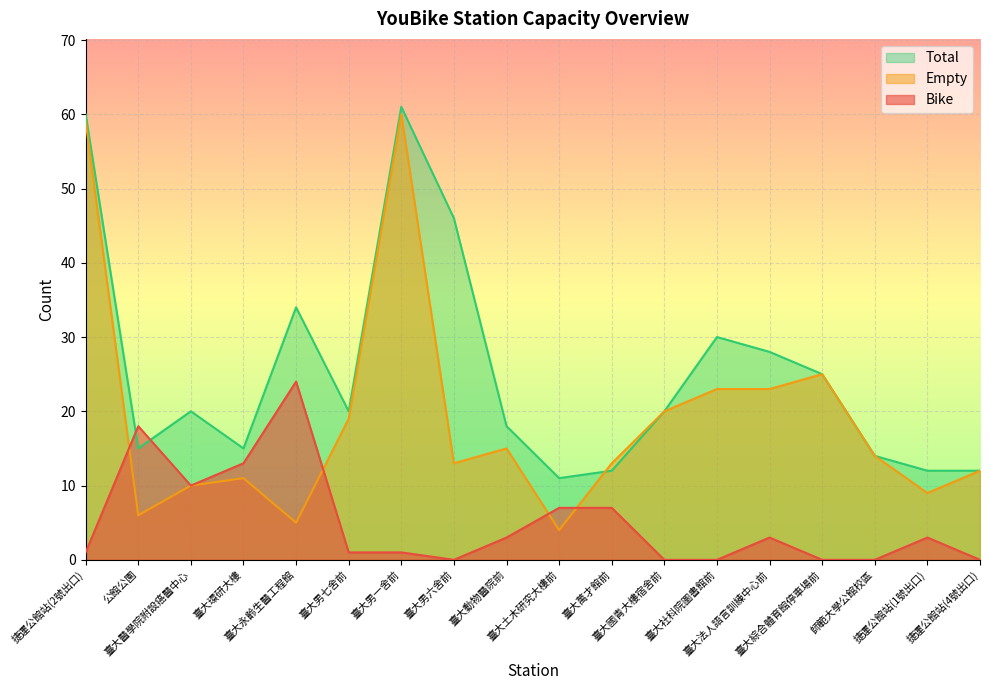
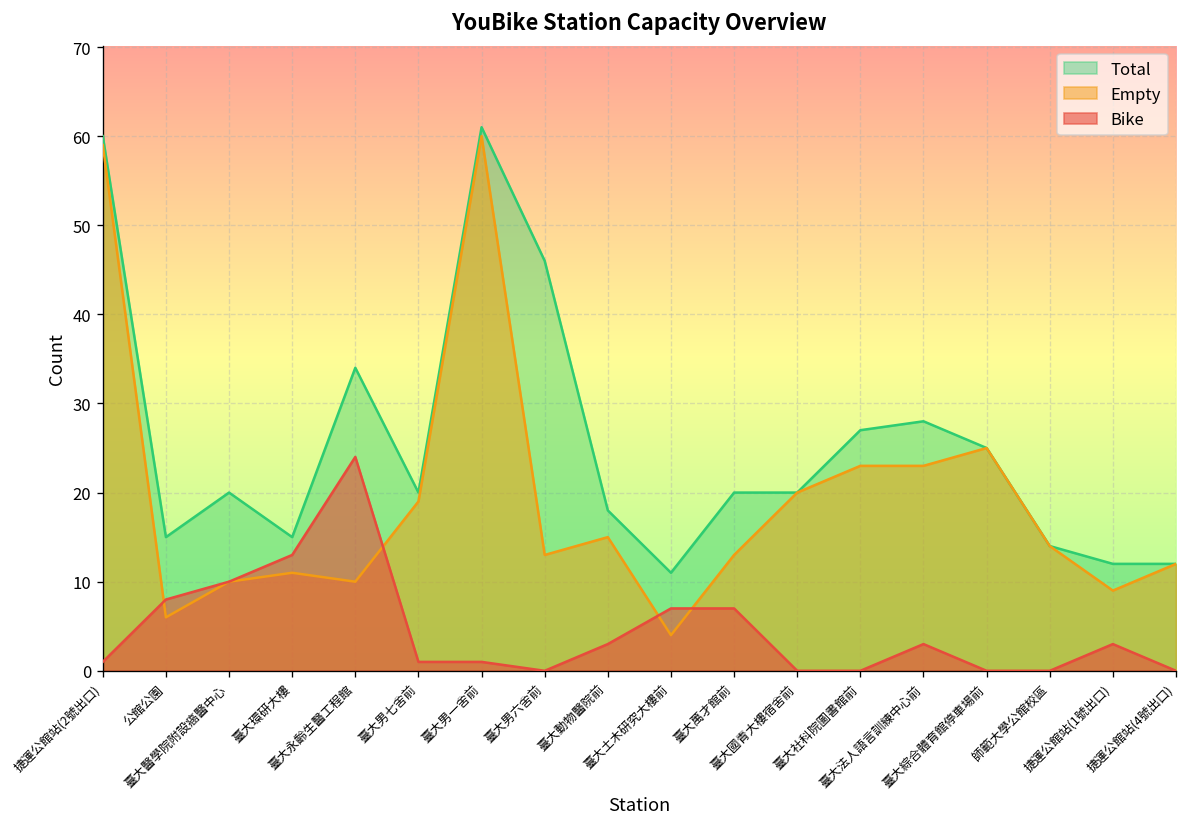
Bike, 公館公園: 18 -> 8
Empty, 臺大永齡生醫工程館: 5 -> 10
Total, 臺大萬才館前: 12 -> 20
Total, 臺大社科院圖書館前: 30 -> 27
